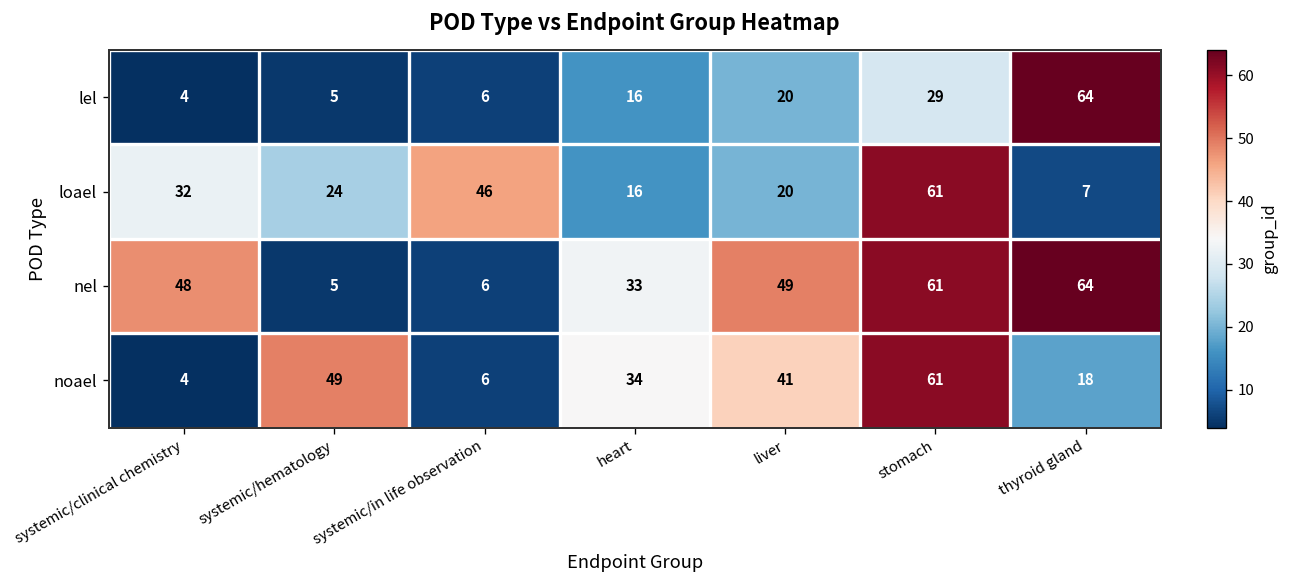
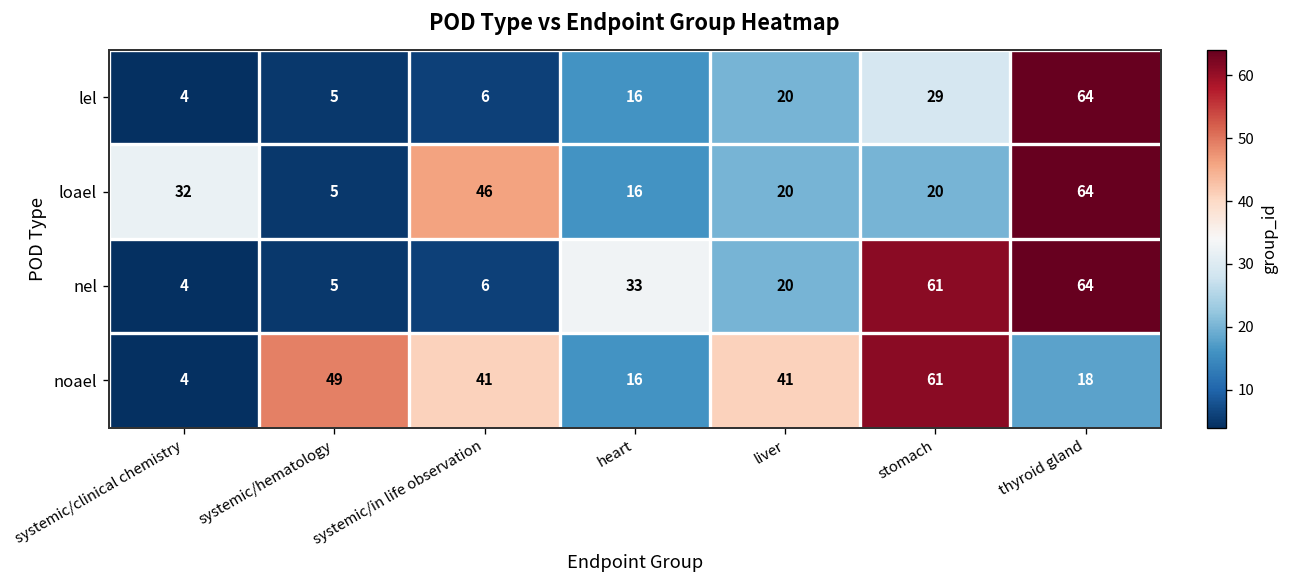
loael, systemic/hematology: 24 -> 5
loael, stomach: 61 -> 20
loael, thyroid gland: 7 -> 64
nel, systemic/clinical chemistry: 48 -> 4
nel, liver: 49 -> 20
noael, systemic/in life observation: 6 -> 41
noael, heart: 34 -> 16
